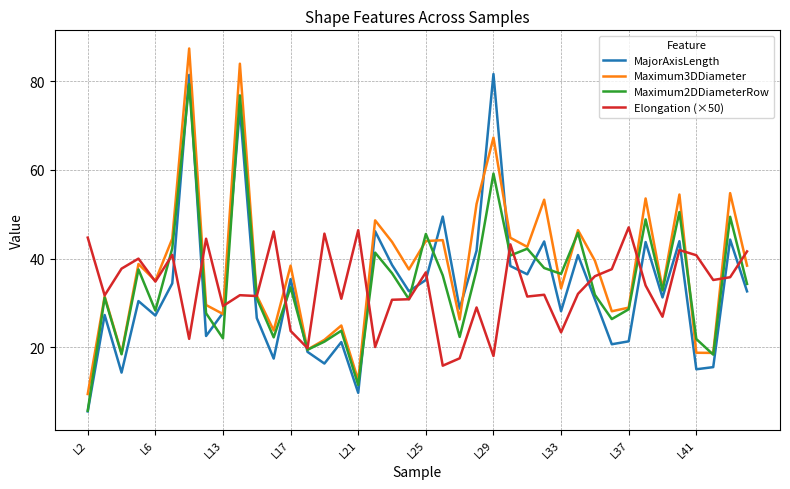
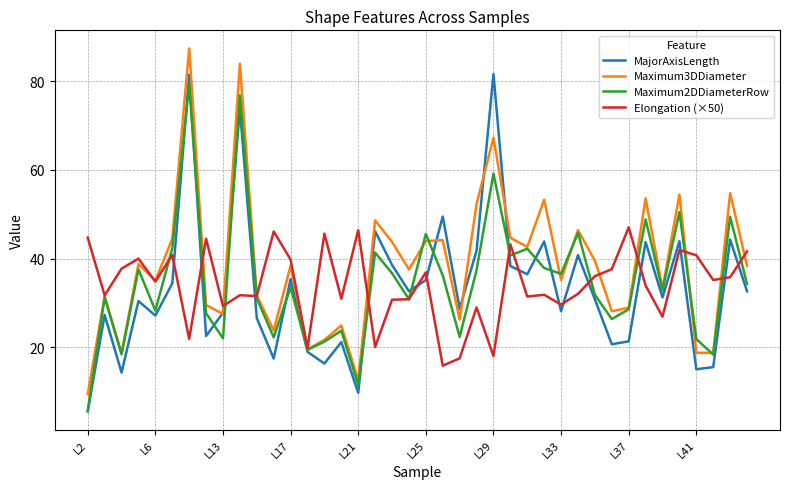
Elongation (×50), L17: 24 -> 40
Maximum3DDiameter, L33: 33 -> 35
Elongation (×50), L33: 23 -> 30
